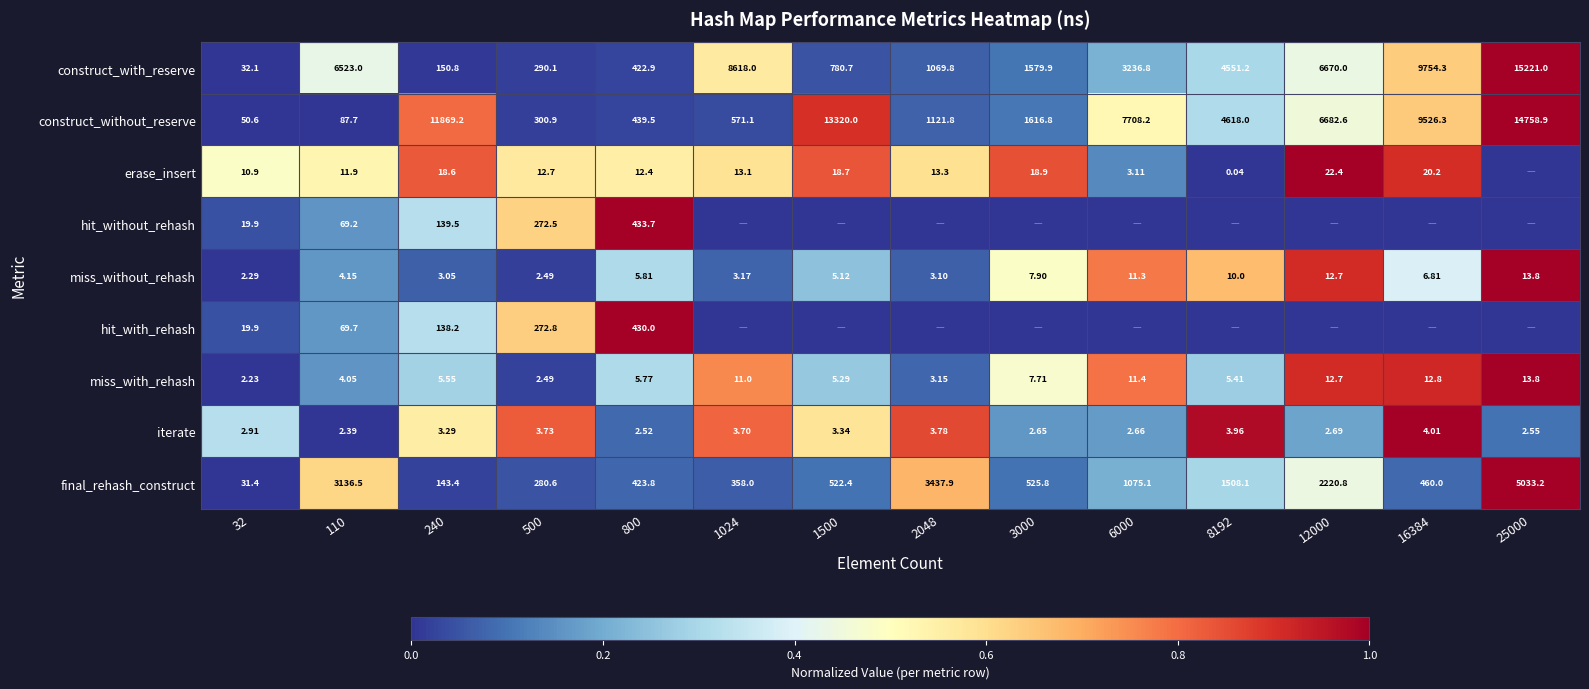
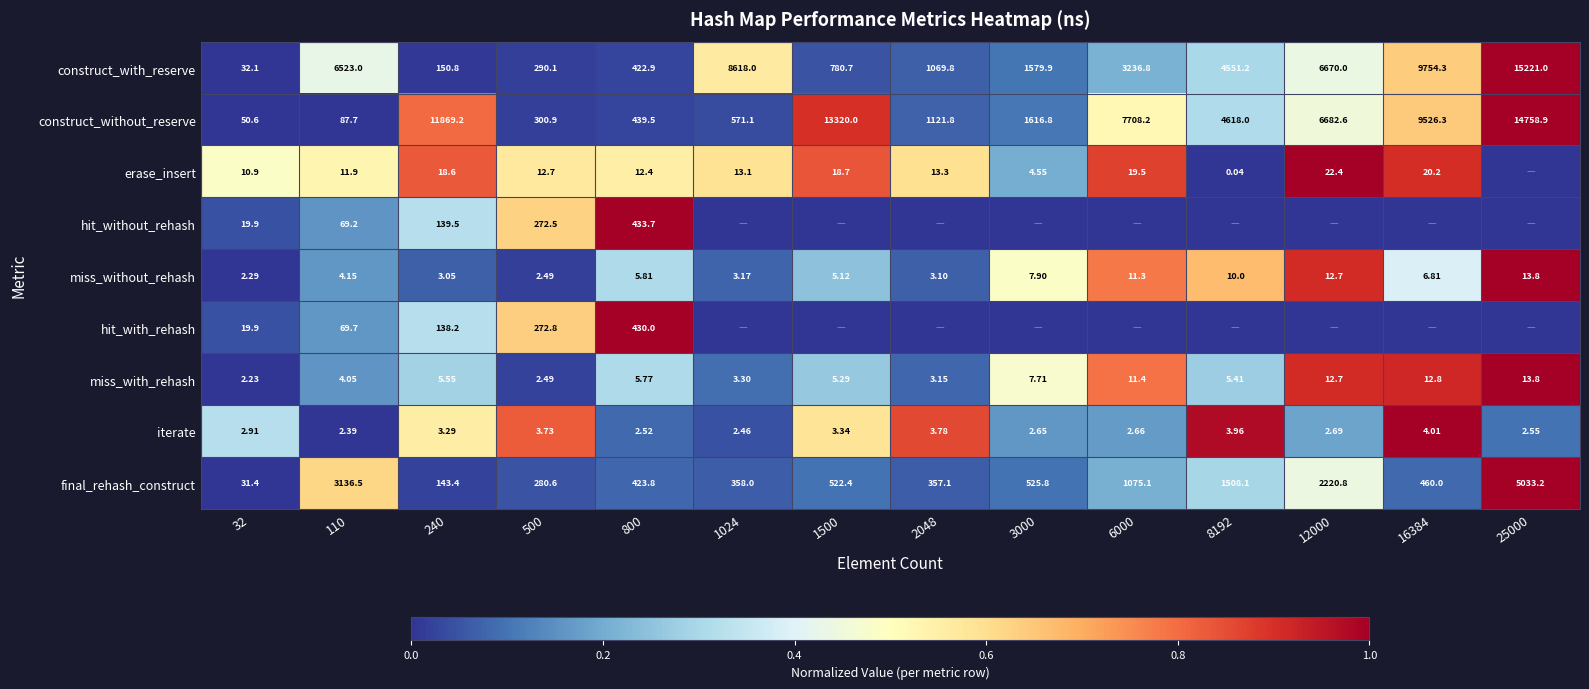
erase_insert, 3000: 18.9 -> 4.55
erase_insert, 6000: 3.11 -> 19.5
miss_with_rehash, 1024: 11.0 -> 3.30
iterate, 1024: 3.70 -> 2.46
final_rehash_construct, 2048: 3437.9 -> 357.1
